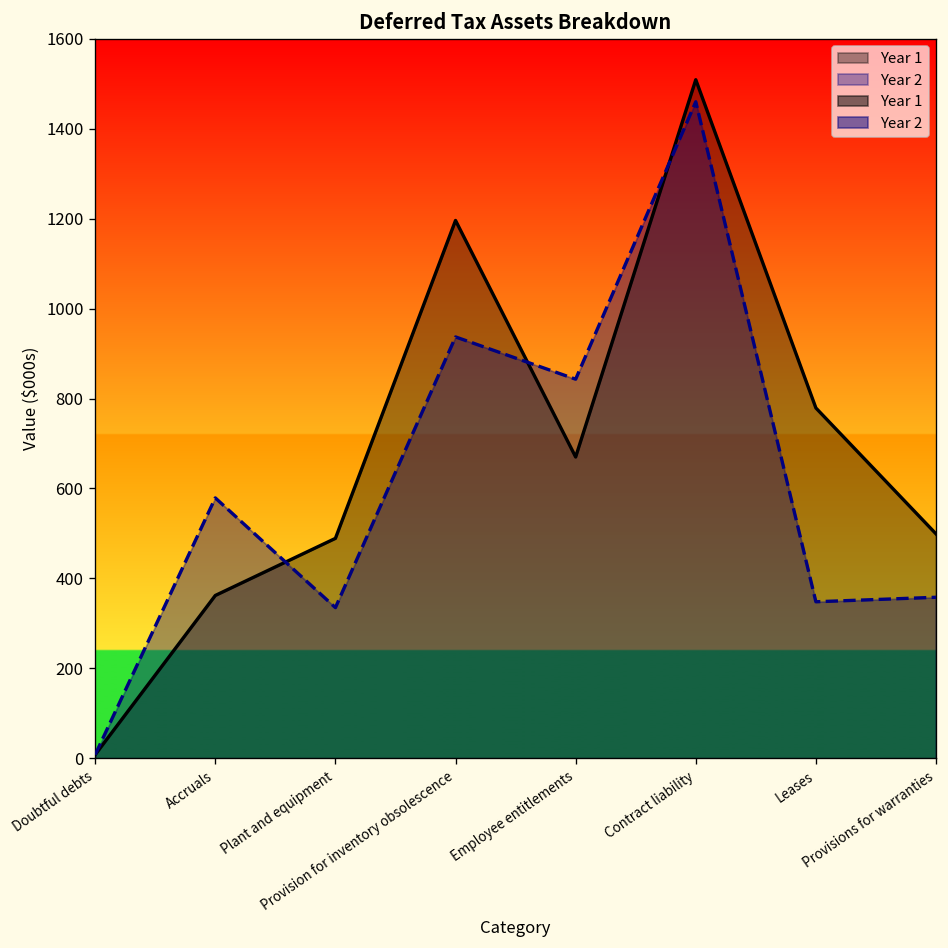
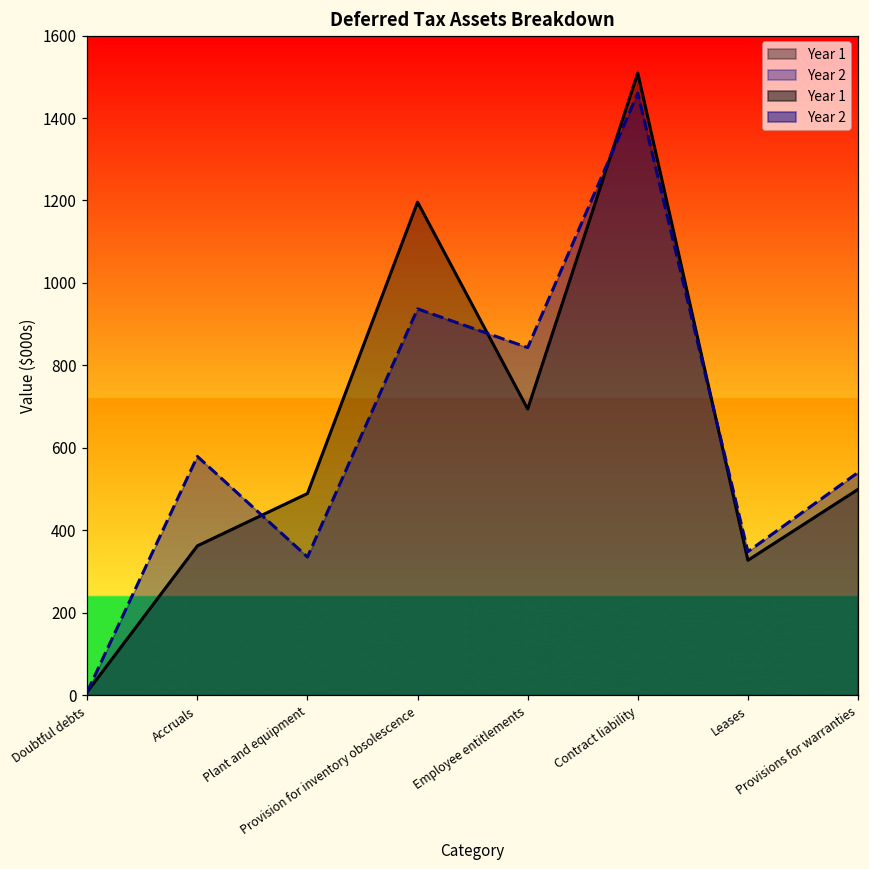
Year 1, Employee entitlements: 670 -> 690
Year 1, Leases: 780 -> 330
Year 2, Provisions for warranties: 360 -> 540
